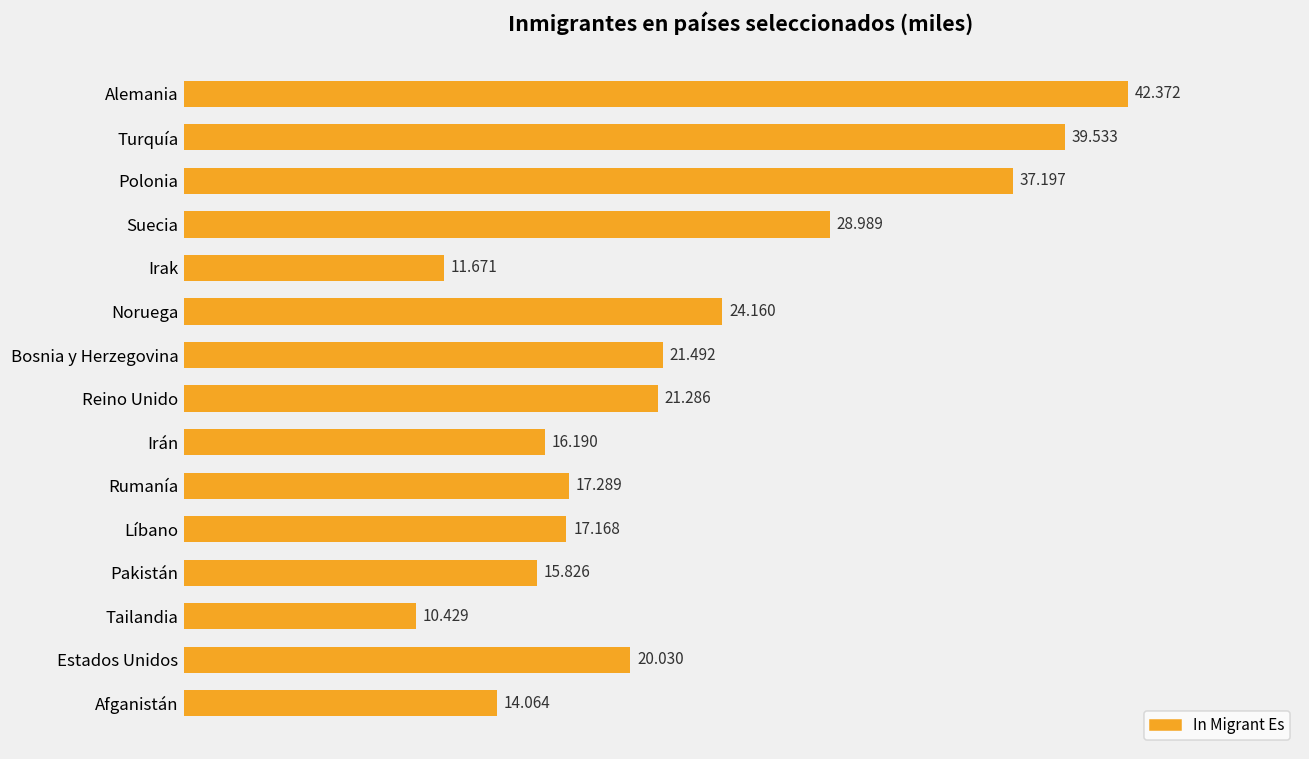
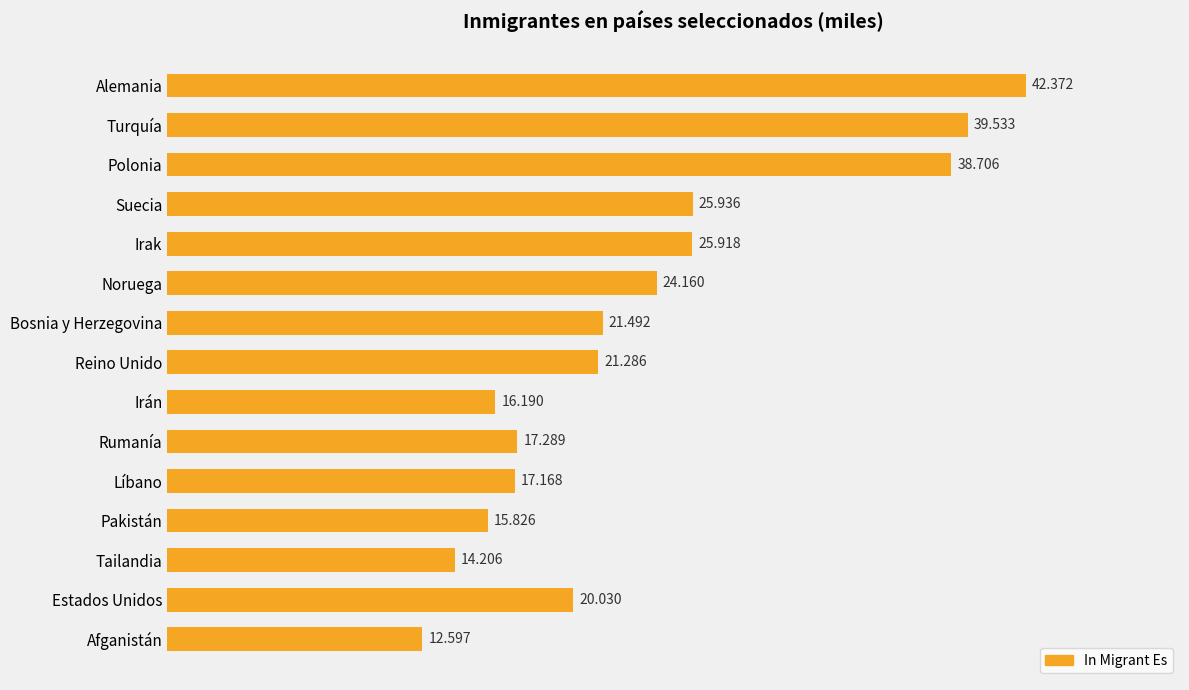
Polonia: 37.197 -> 38.706
Suecia: 28.989 -> 25.936
Irak: 11.671 -> 25.918
Tailandia: 10.429 -> 14.206
Afganistán: 14.064 -> 12.597
